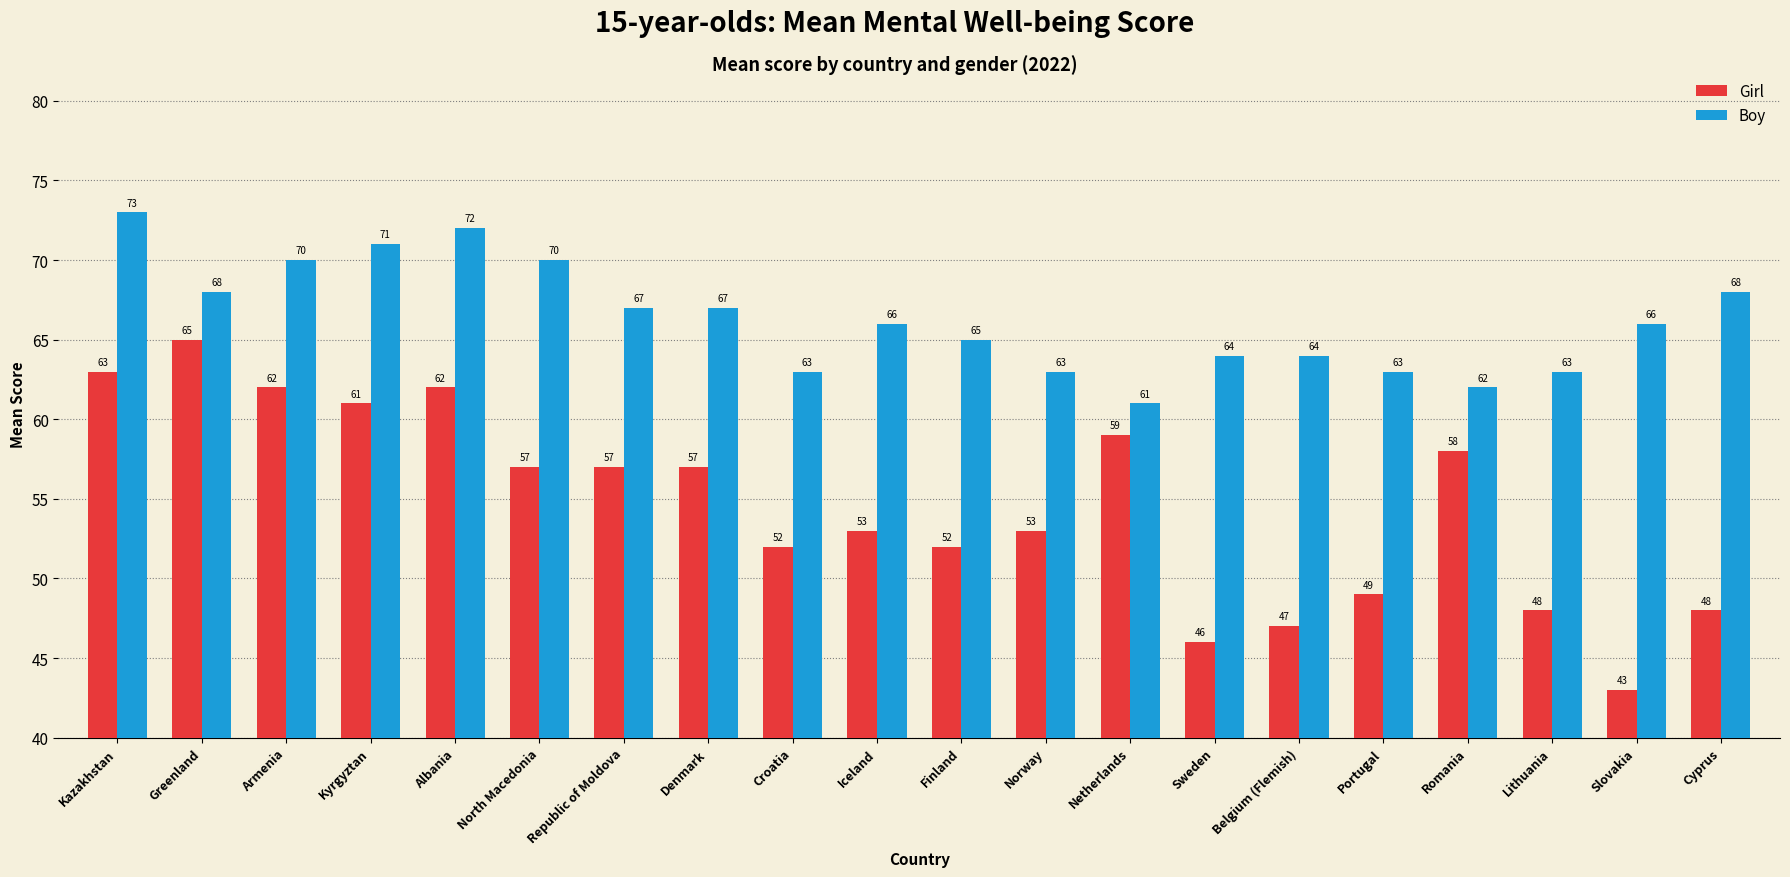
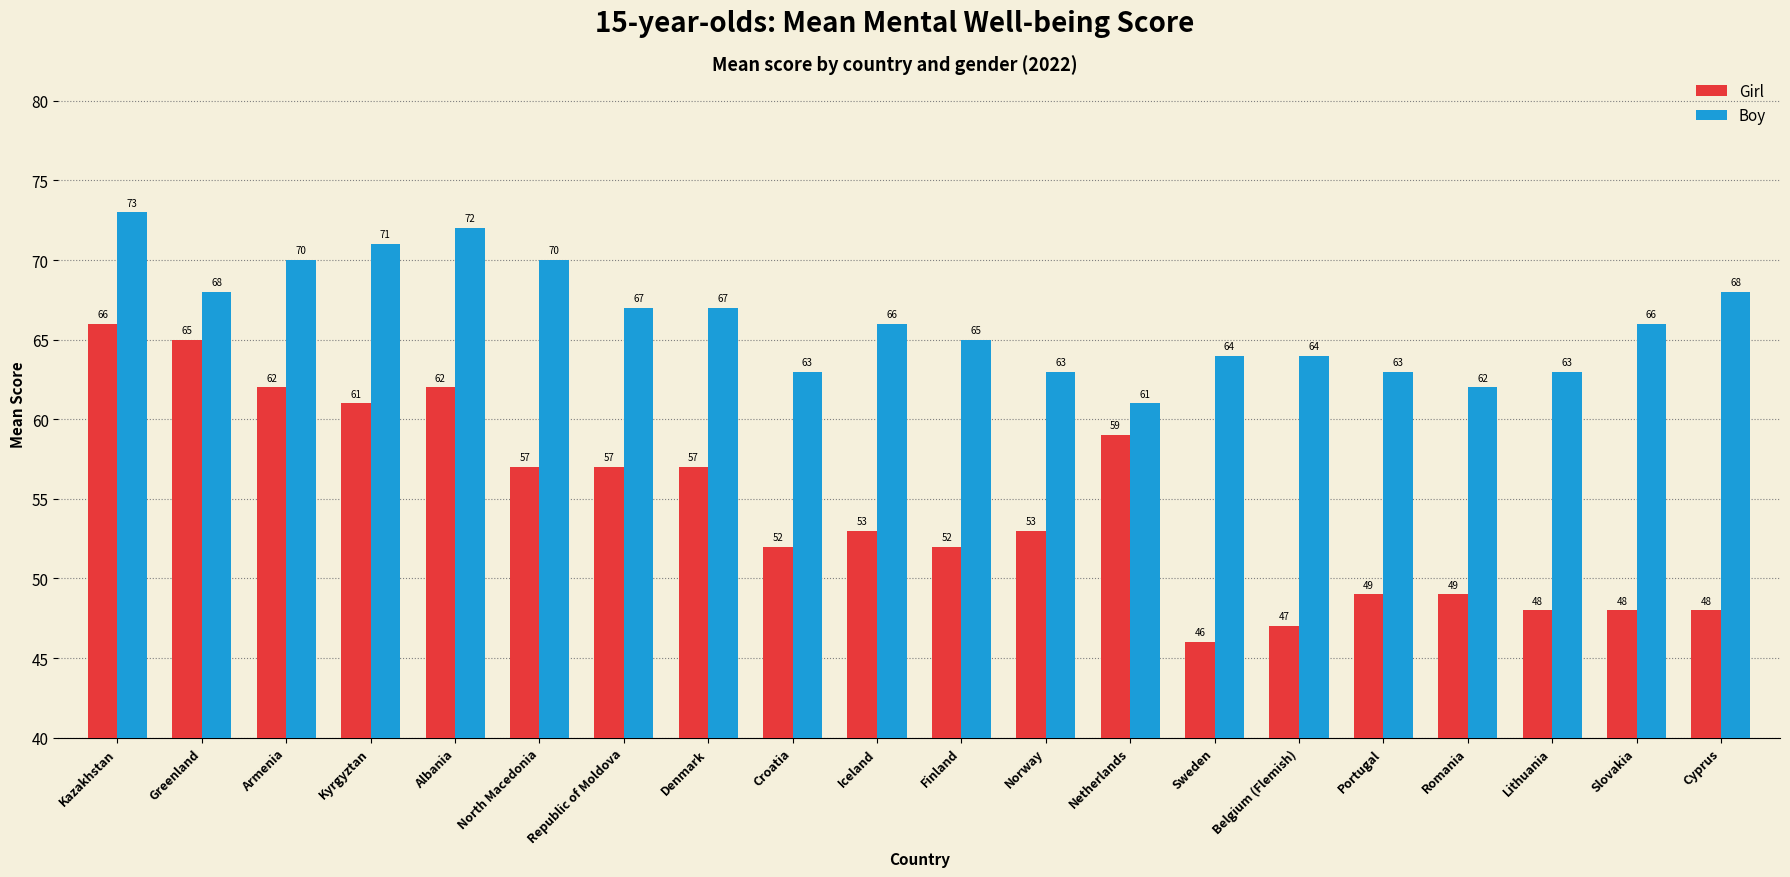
Girl, Kazakhstan: 63 -> 66
Girl, Romania: 58 -> 49
Girl, Slovakia: 43 -> 48
